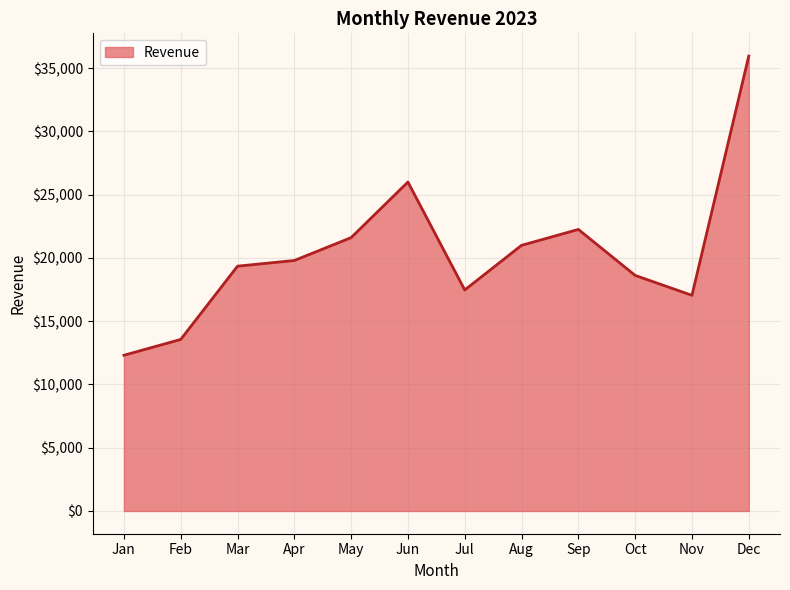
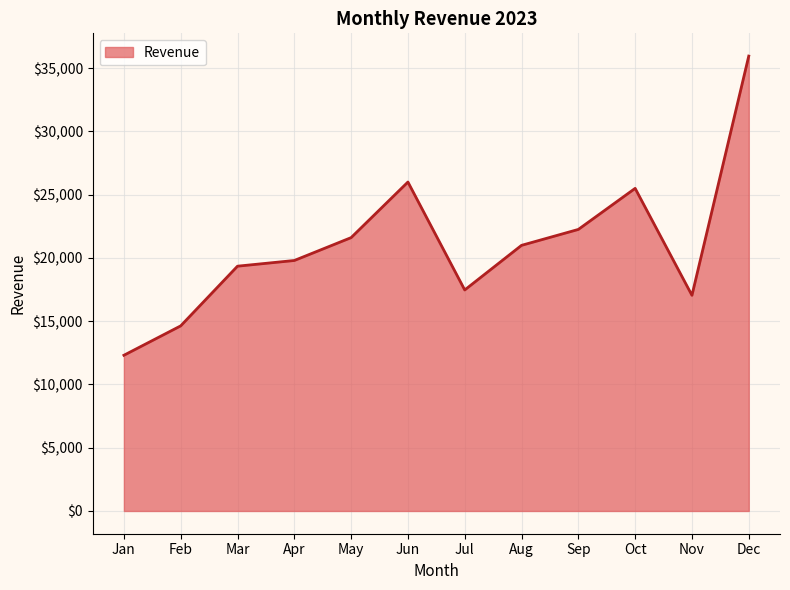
Feb: $13,600 -> $14,600
Oct: $18,600 -> $25,500
